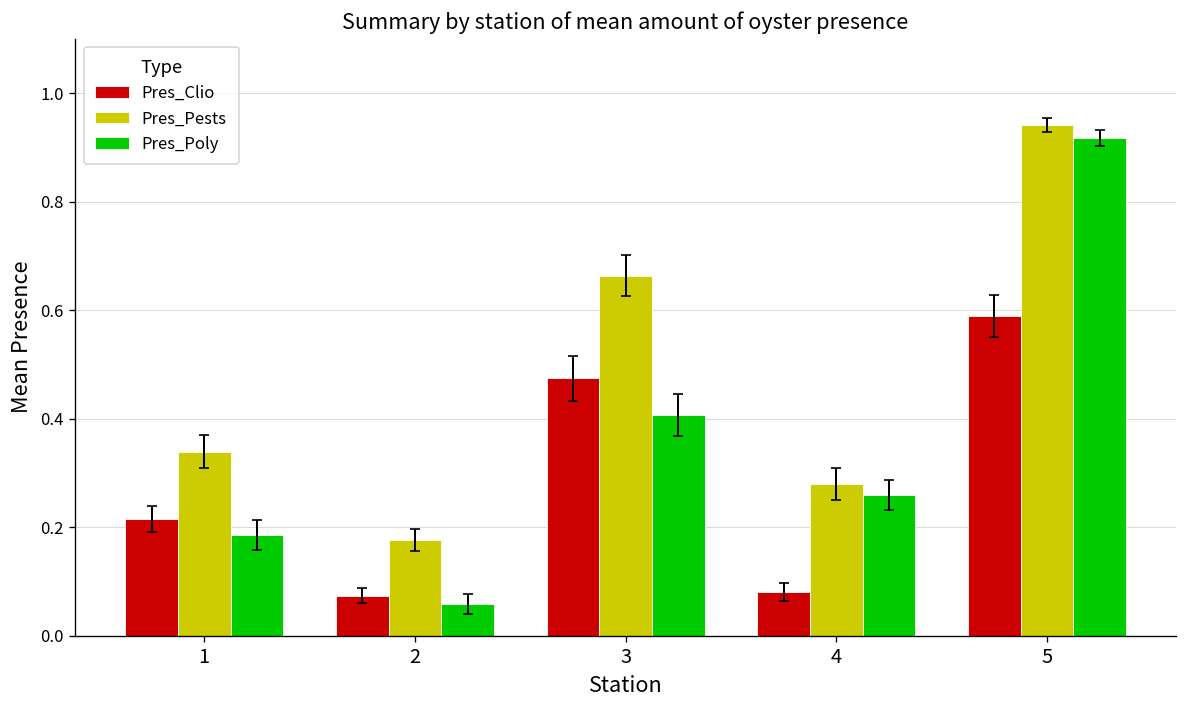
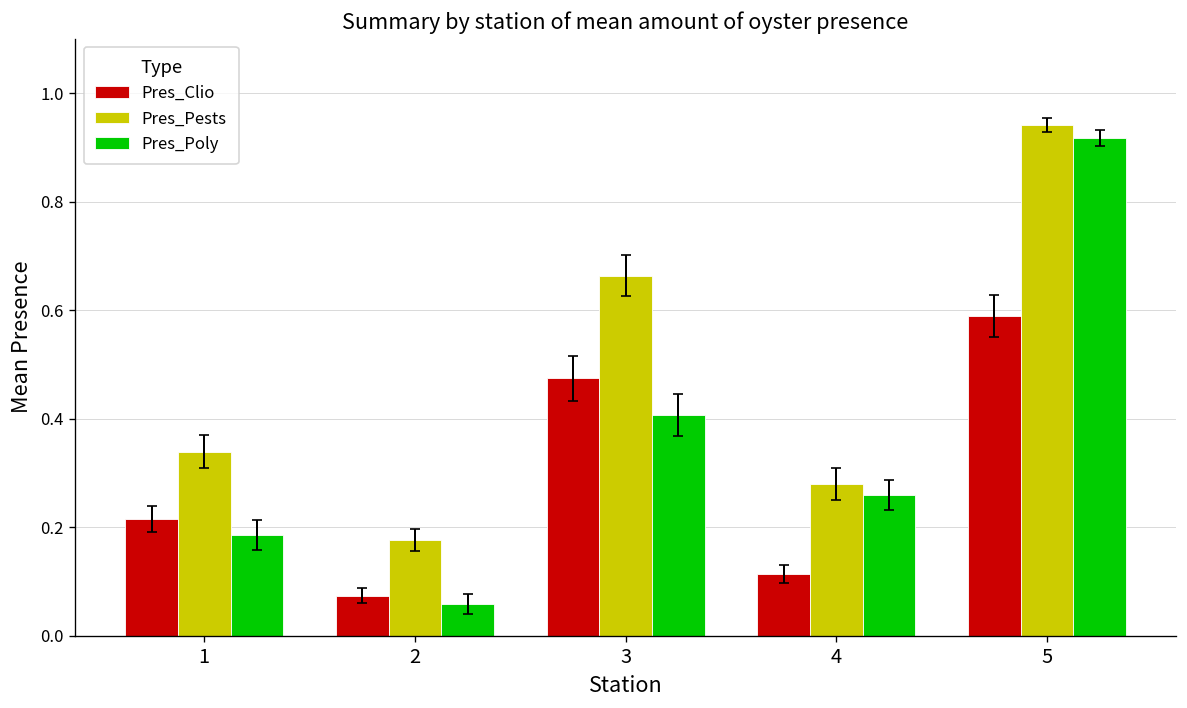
Pres_Clio, 4: 0.08 -> 0.11
